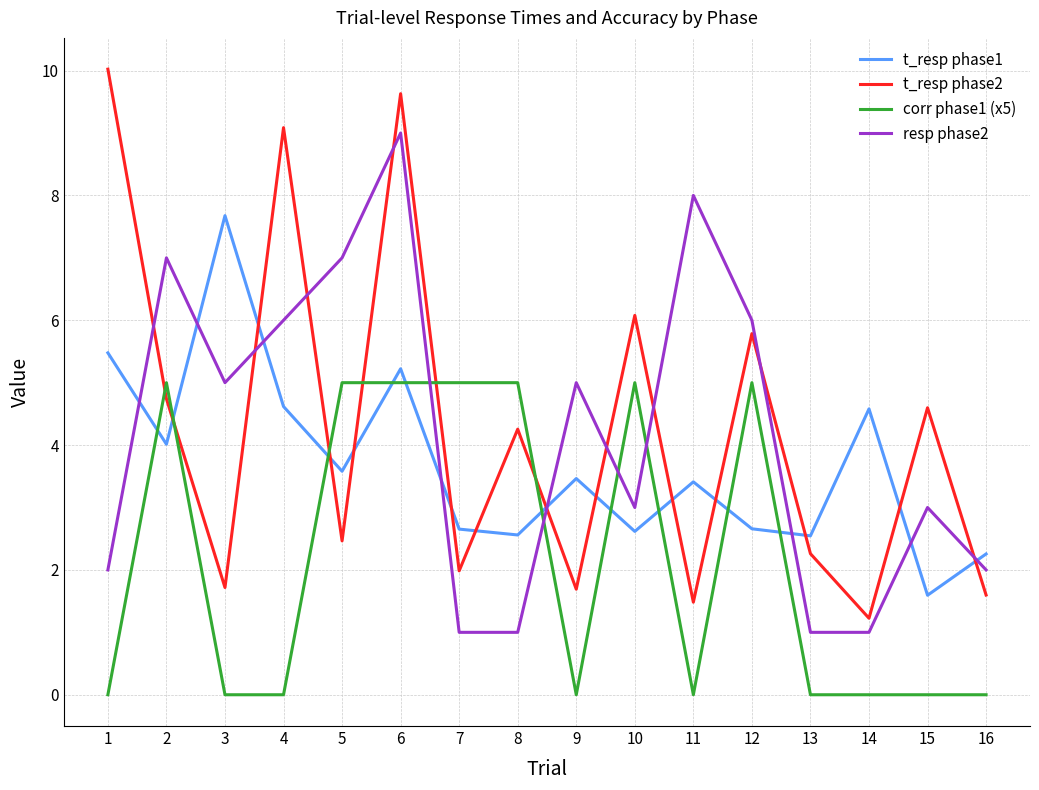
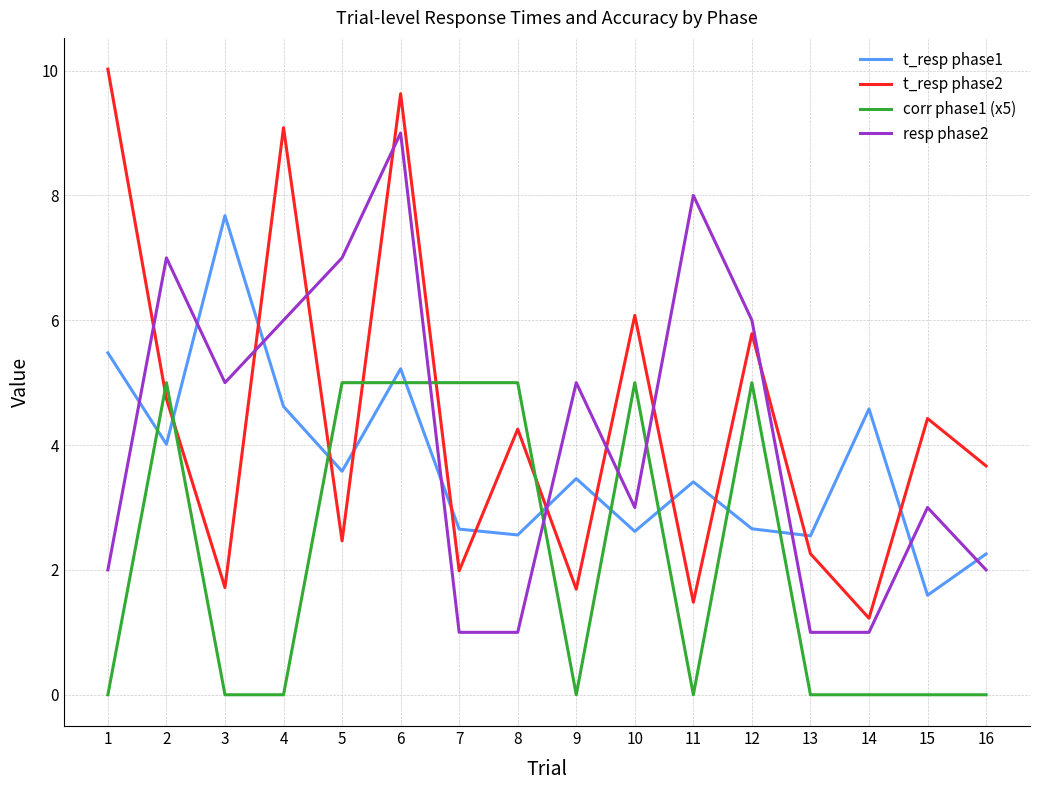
t_resp phase2, 15: 4.6 -> 4.4
t_resp phase2, 16: 1.6 -> 3.7
